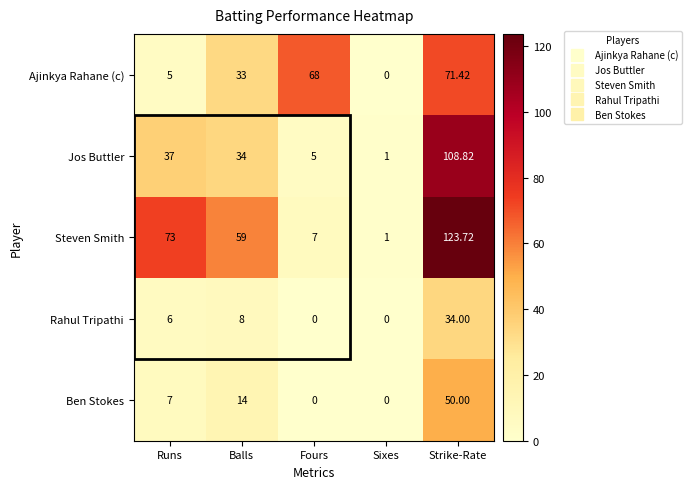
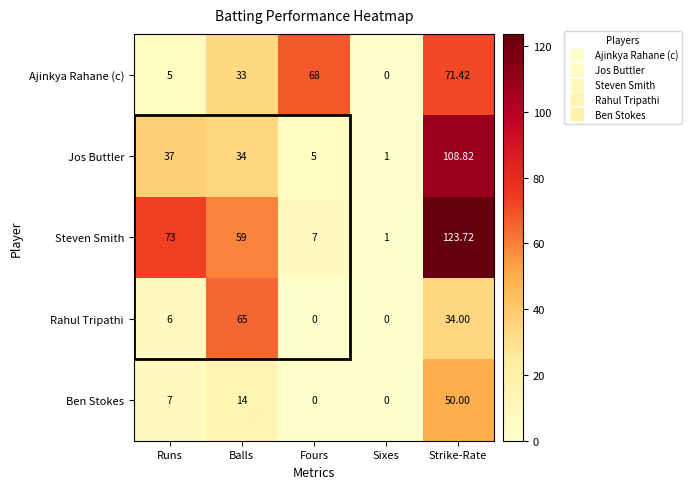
Rahul Tripathi, Balls: 8 -> 65
